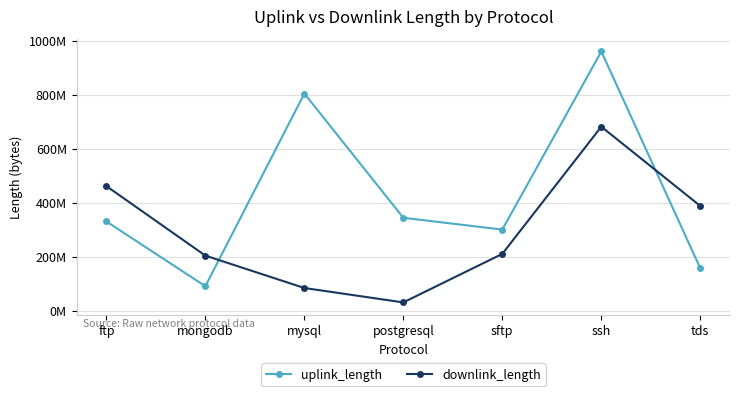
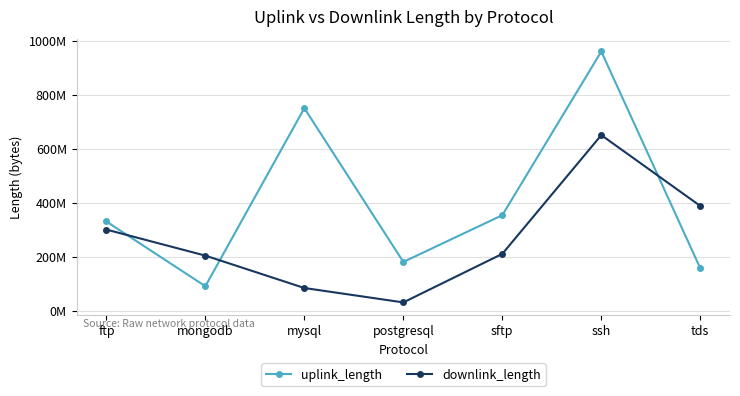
downlink_length, ftp: 460000000 -> 300000000
uplink_length, mysql: 800000000 -> 750000000
uplink_length, postgresql: 340000000 -> 180000000
uplink_length, sftp: 300000000 -> 350000000
downlink_length, ssh: 680000000 -> 650000000
